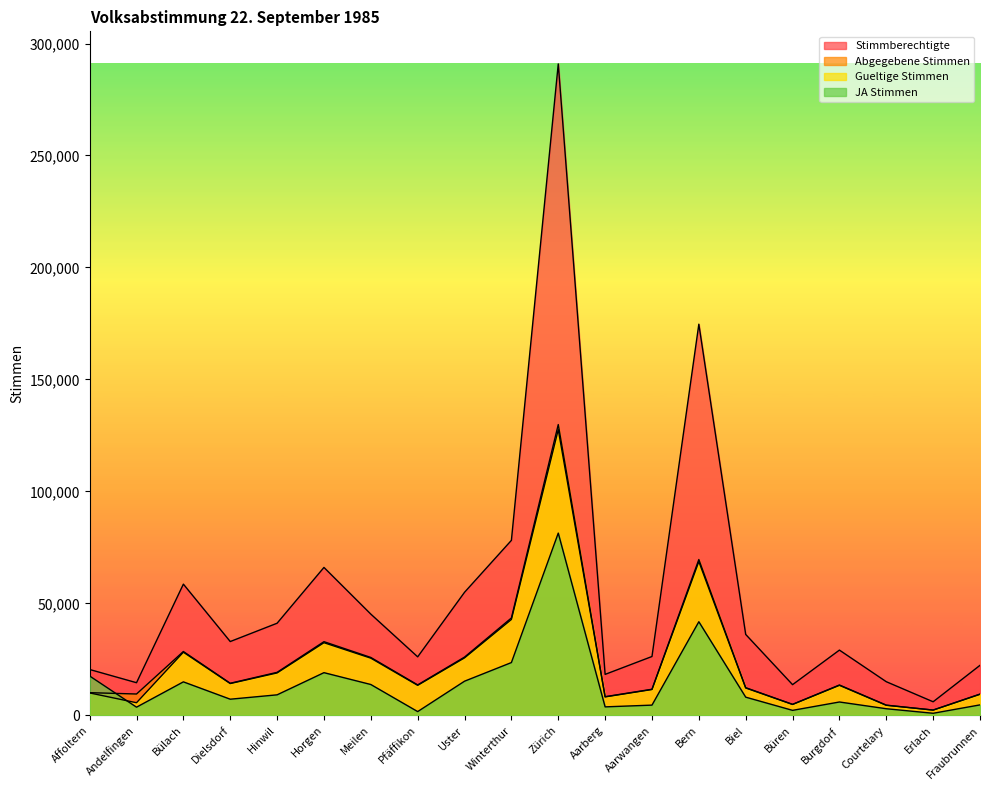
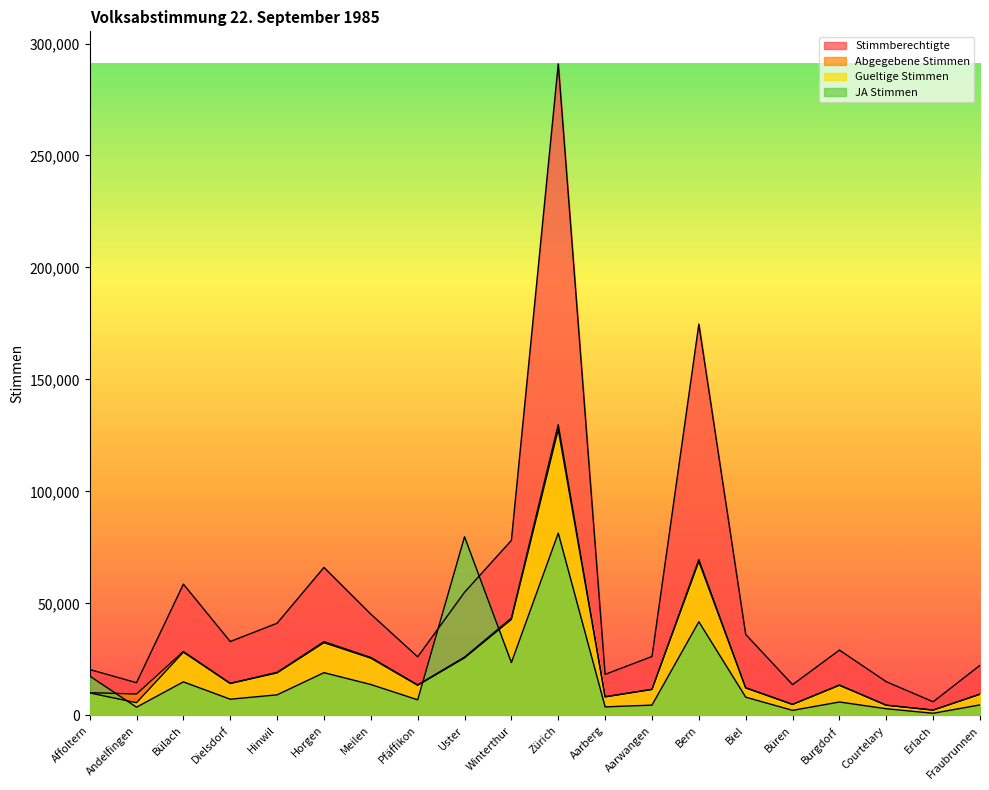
JA Stimmen, Pfäffikon: 2,000 -> 7,000
JA Stimmen, Uster: 15,000 -> 80,000
